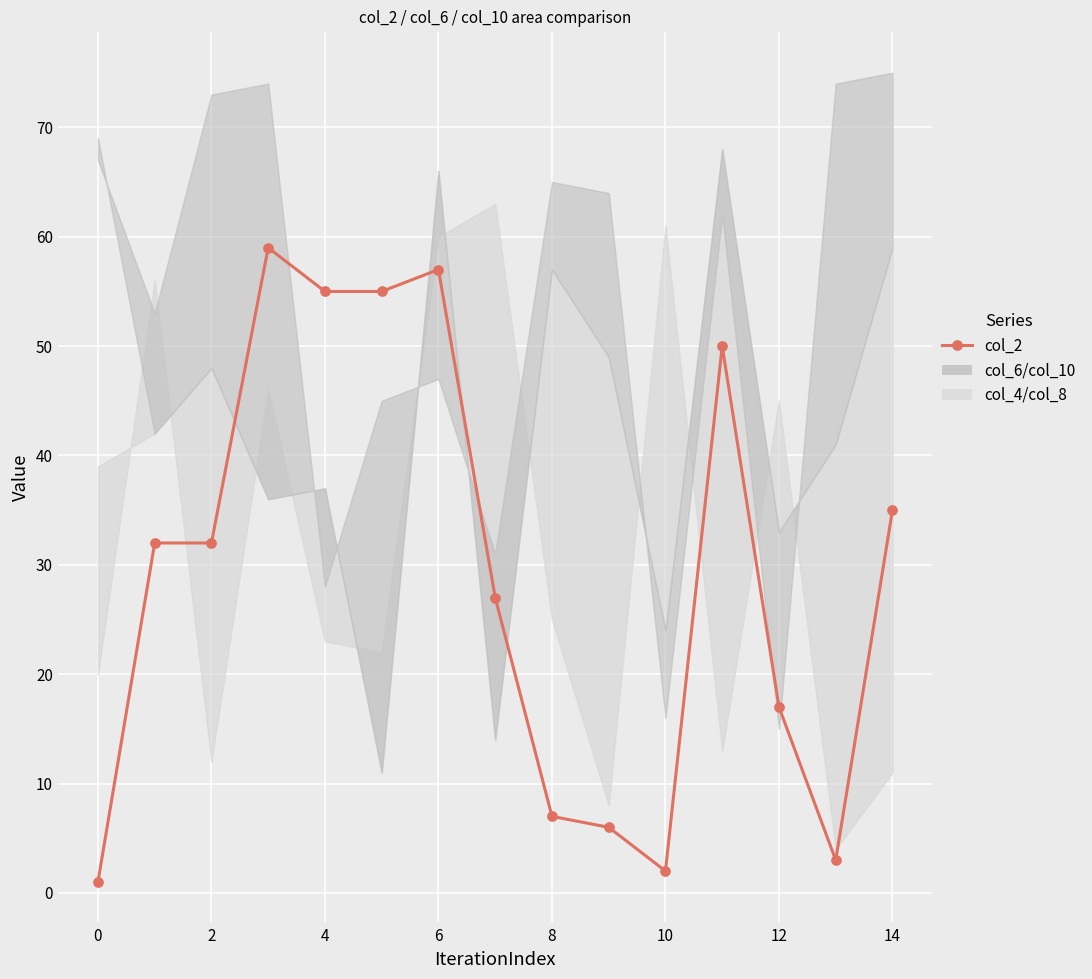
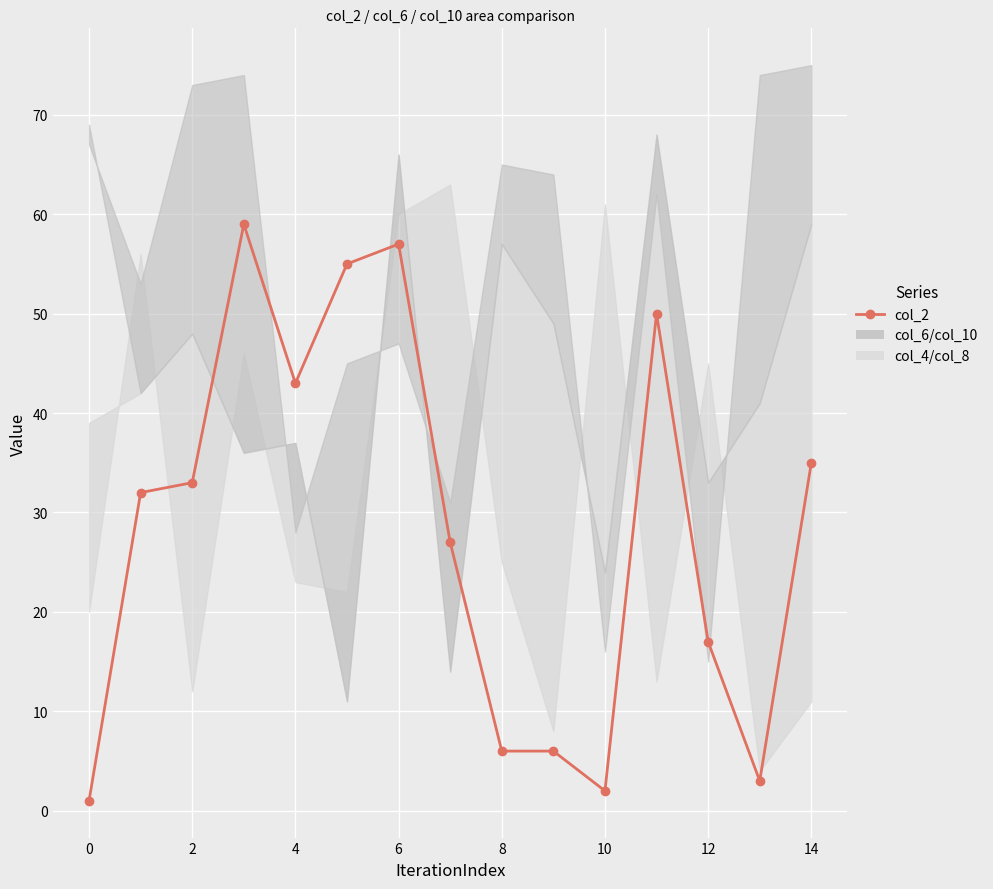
col_2, 2: 32 -> 33
col_2, 4: 55 -> 43
col_2, 8: 7 -> 6
